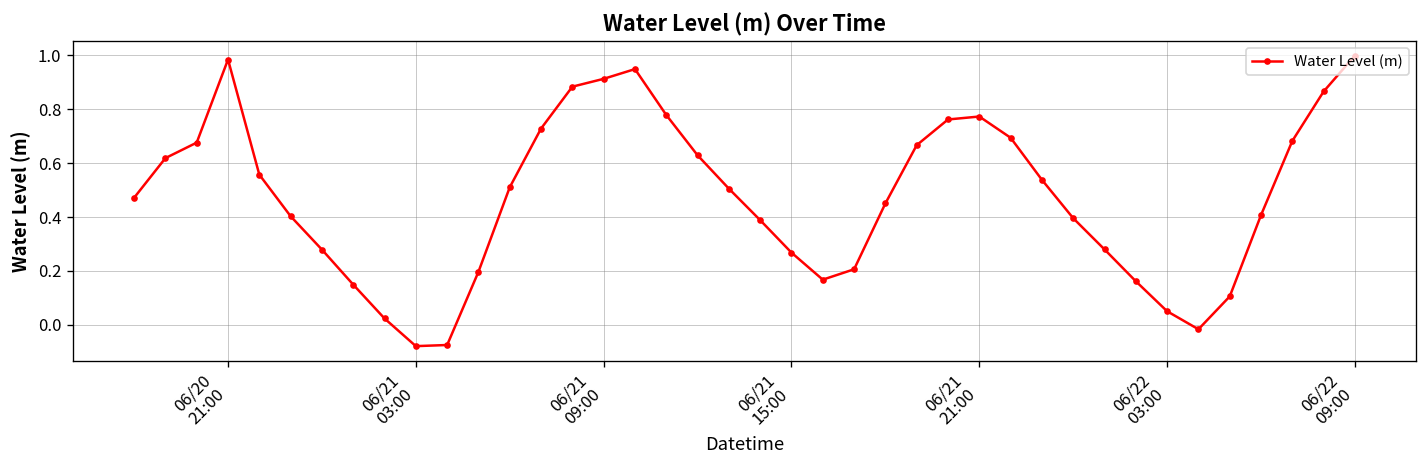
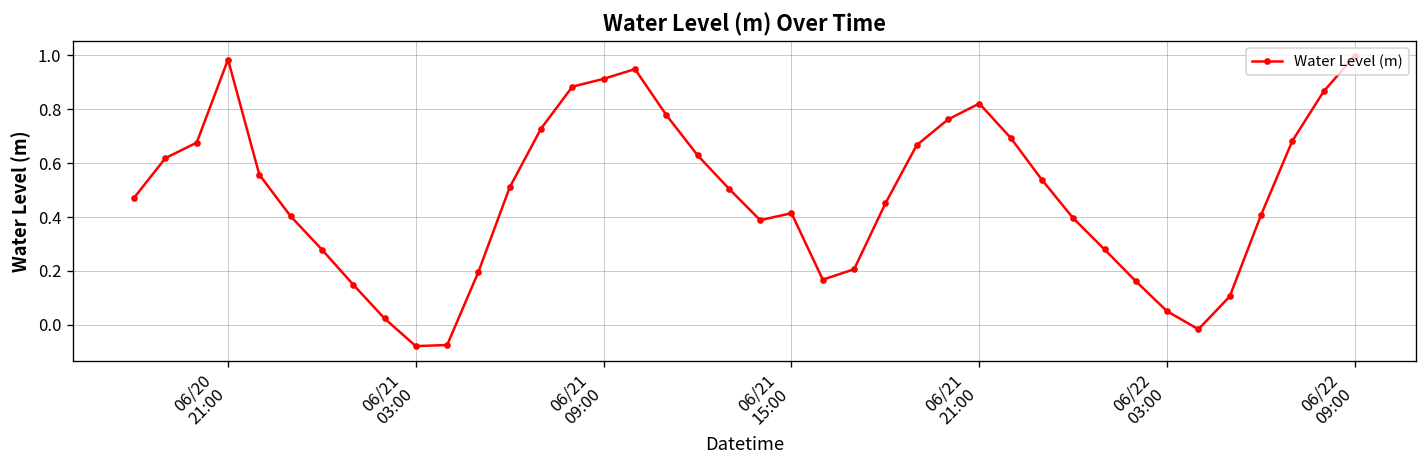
06/21 15:00: 0.27 -> 0.41
06/21 21:00: 0.77 -> 0.82
